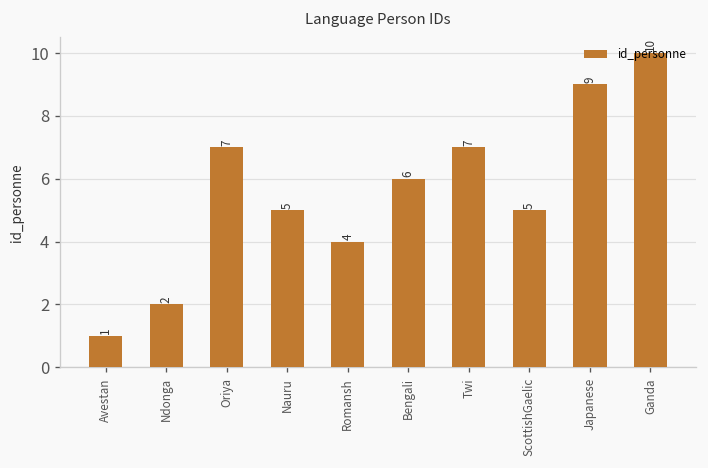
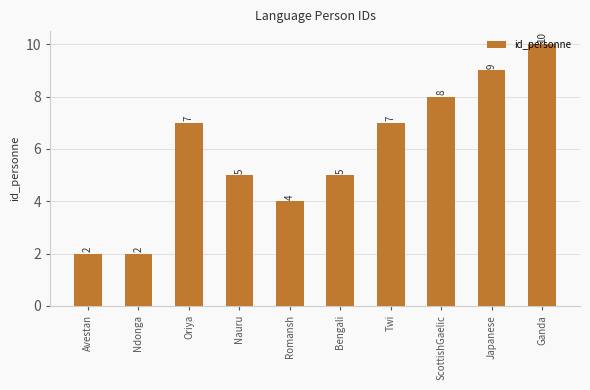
Avestan: 1 -> 2
Bengali: 6 -> 5
ScottishGaelic: 5 -> 8
